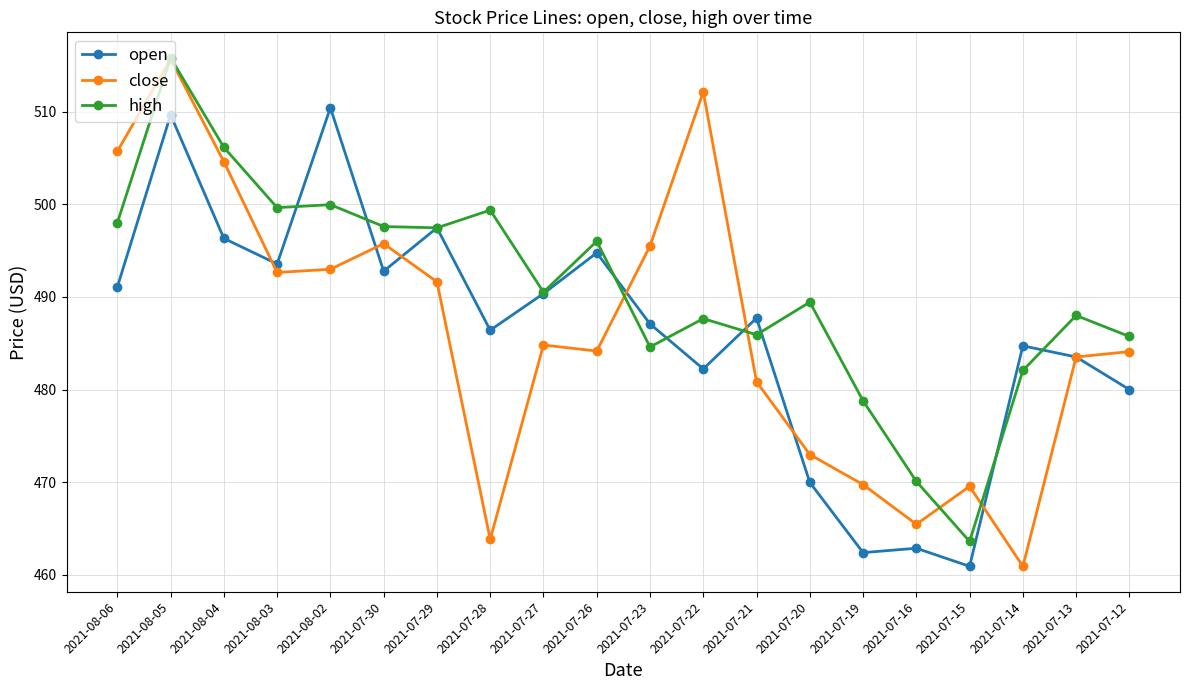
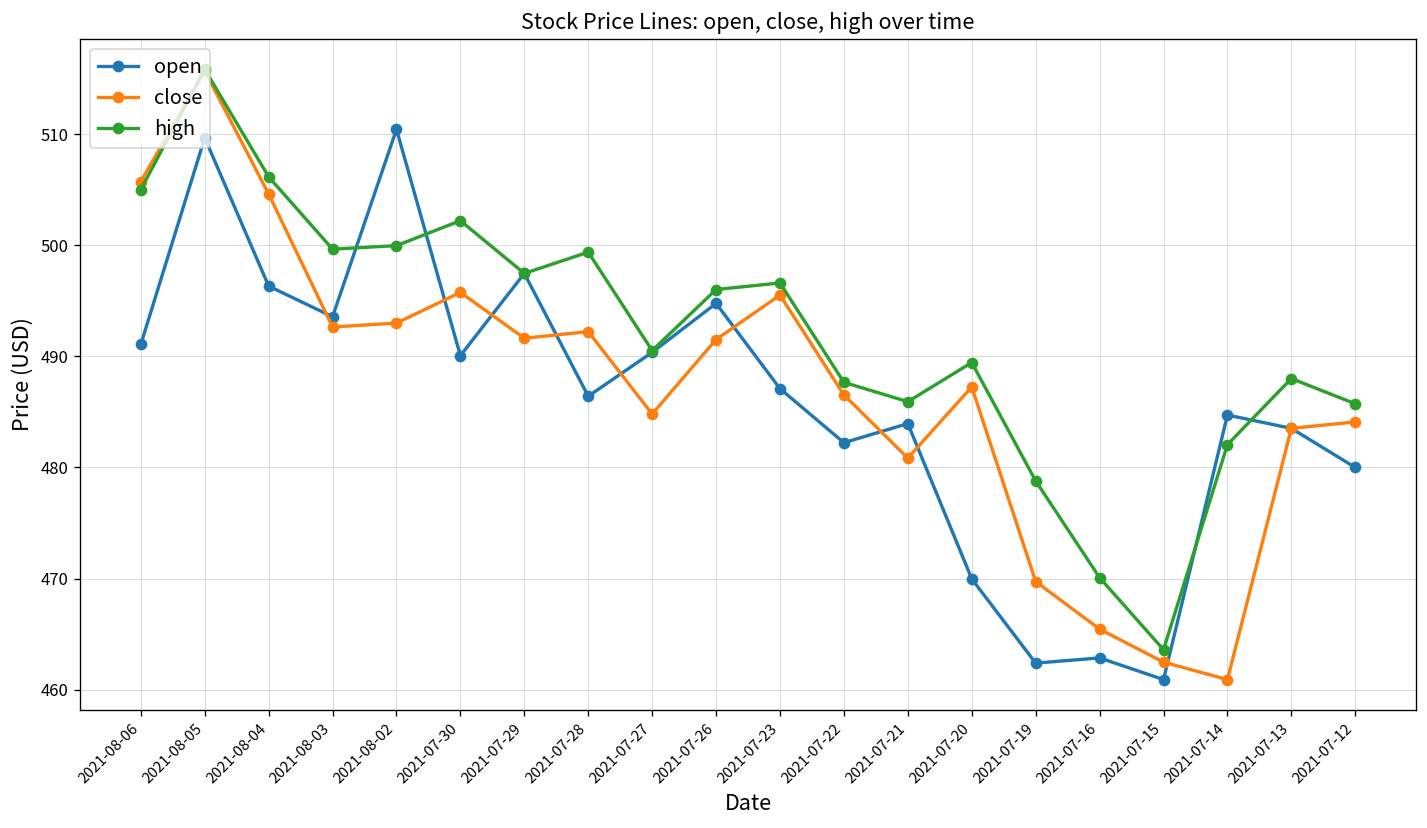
high, 2021-08-06: 498 -> 505
open, 2021-07-30: 493 -> 490
high, 2021-07-30: 498 -> 502
close, 2021-07-28: 464 -> 492
close, 2021-07-26: 484 -> 492
high, 2021-07-23: 485 -> 497
close, 2021-07-22: 512 -> 487
open, 2021-07-21: 488 -> 484
close, 2021-07-20: 473 -> 487
close, 2021-07-15: 470 -> 462
